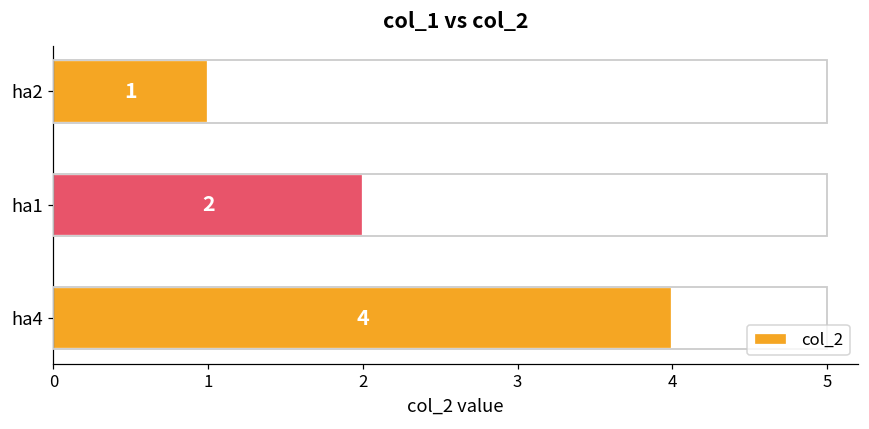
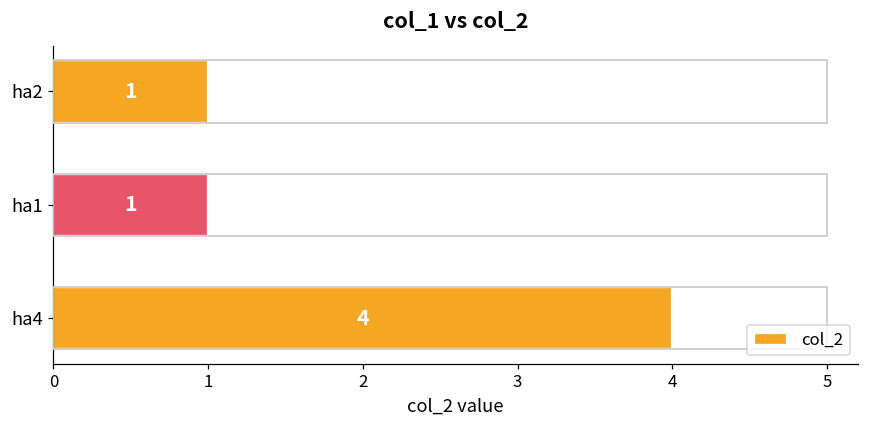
ha1: 2 -> 1
